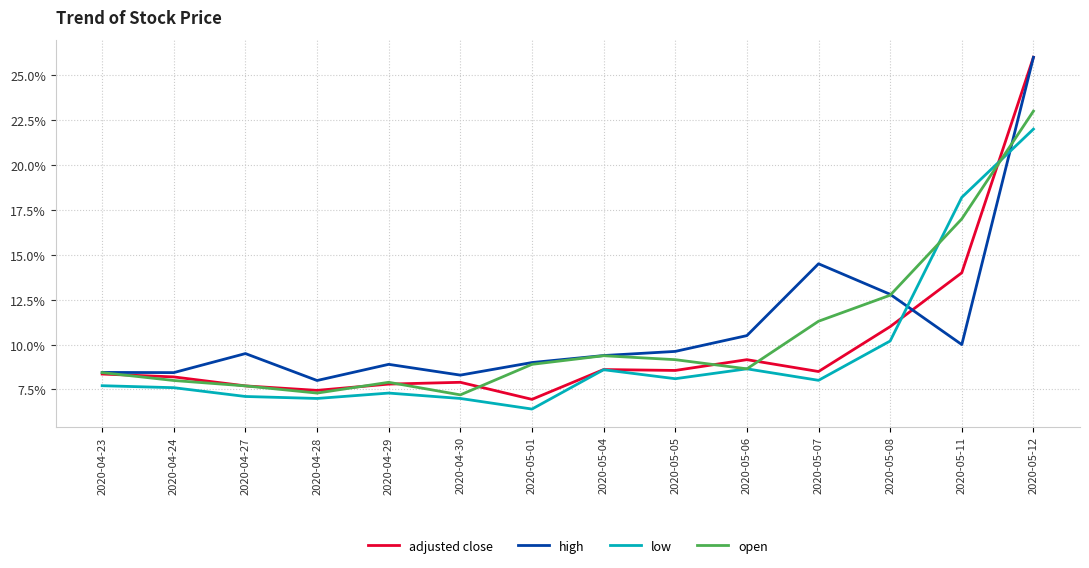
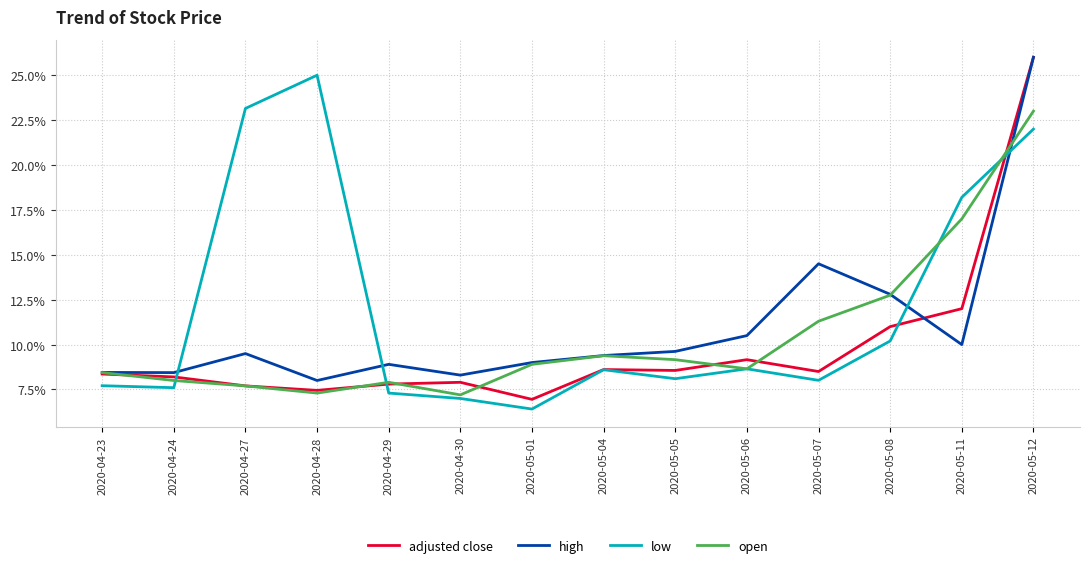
low, 2020-04-27: 7.1% -> 23.2%
low, 2020-04-28: 7.0% -> 25.0%
adjusted close, 2020-05-11: 14.0% -> 12.0%
